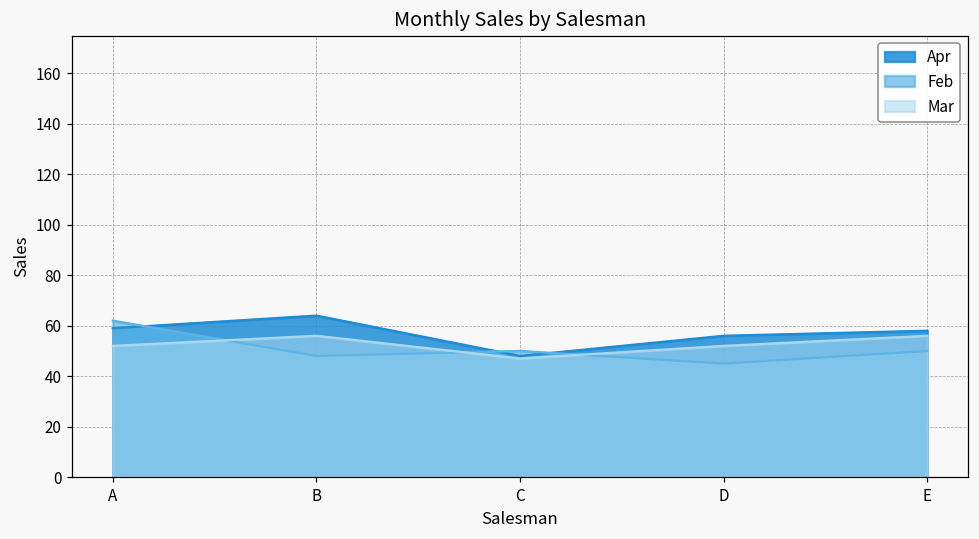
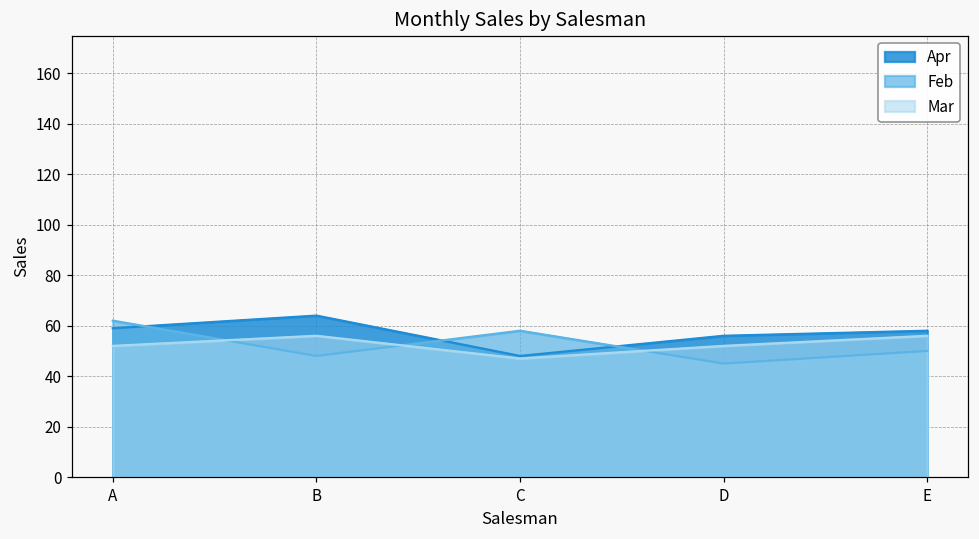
Feb, C: 50 -> 58
